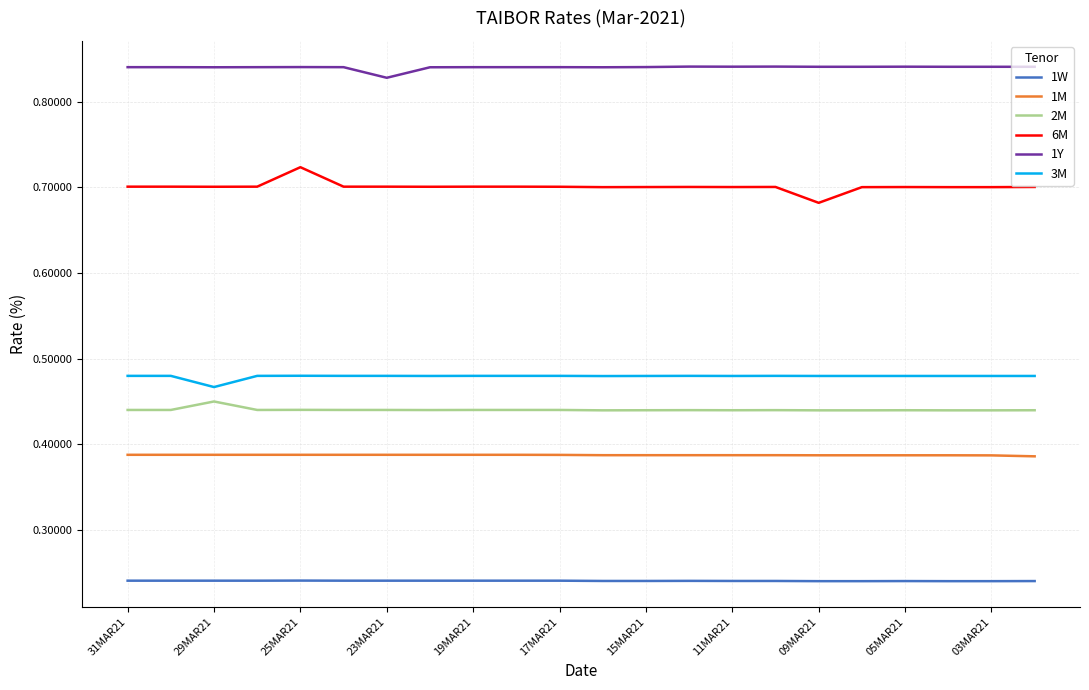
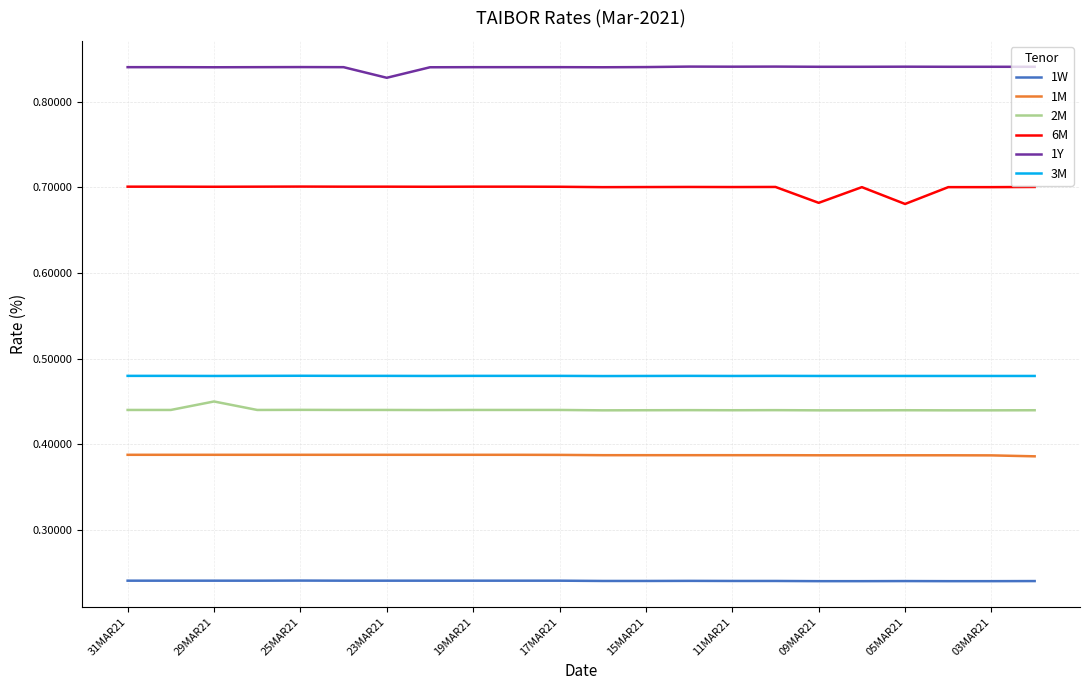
3M, 29MAR21: 0.47 -> 0.48
6M, 25MAR21: 0.72 -> 0.70
6M, 05MAR21: 0.70 -> 0.68
